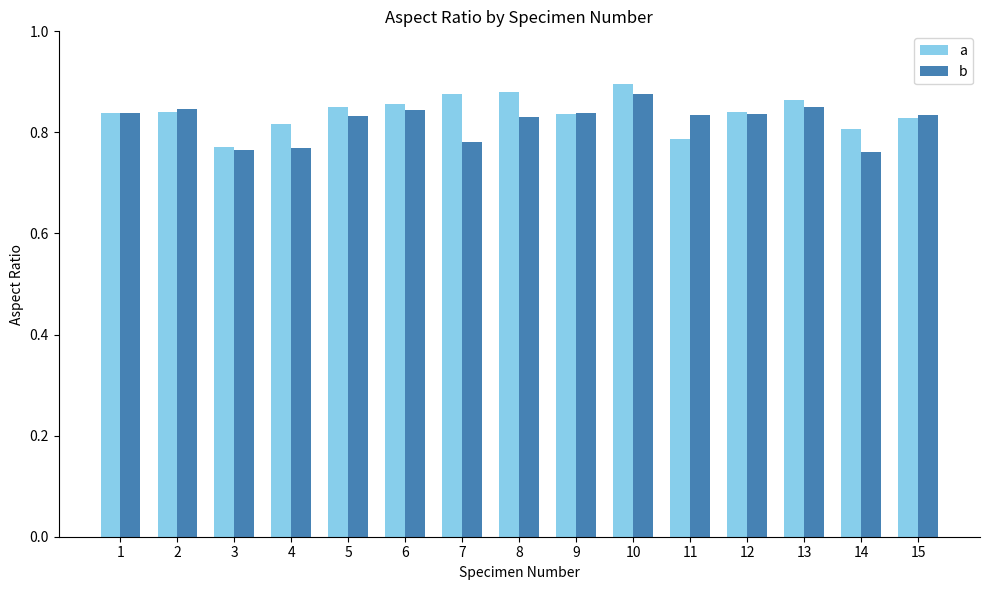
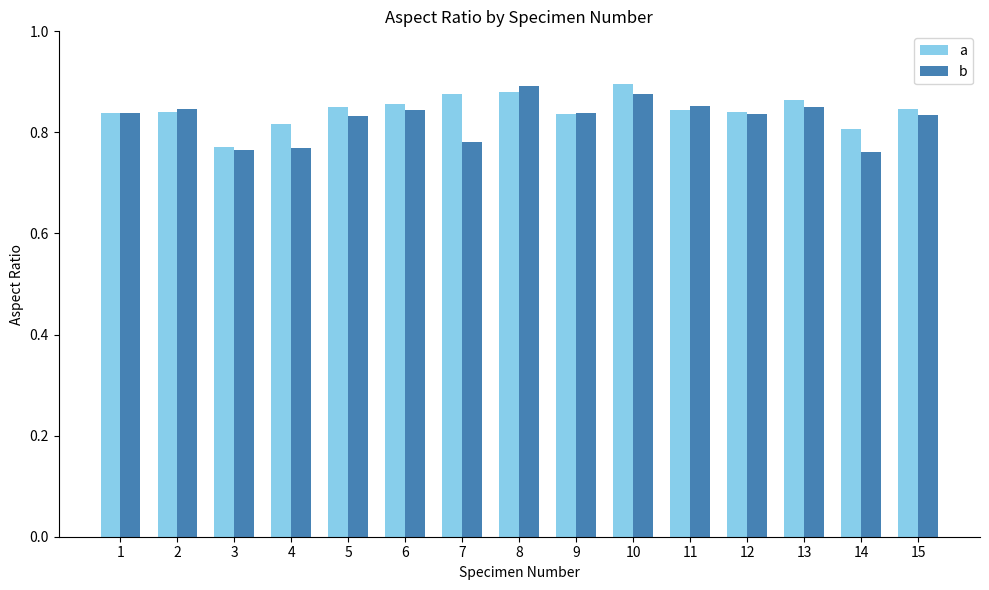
b, 8: 0.83 -> 0.89
a, 11: 0.79 -> 0.85
b, 11: 0.84 -> 0.85
a, 15: 0.83 -> 0.85
